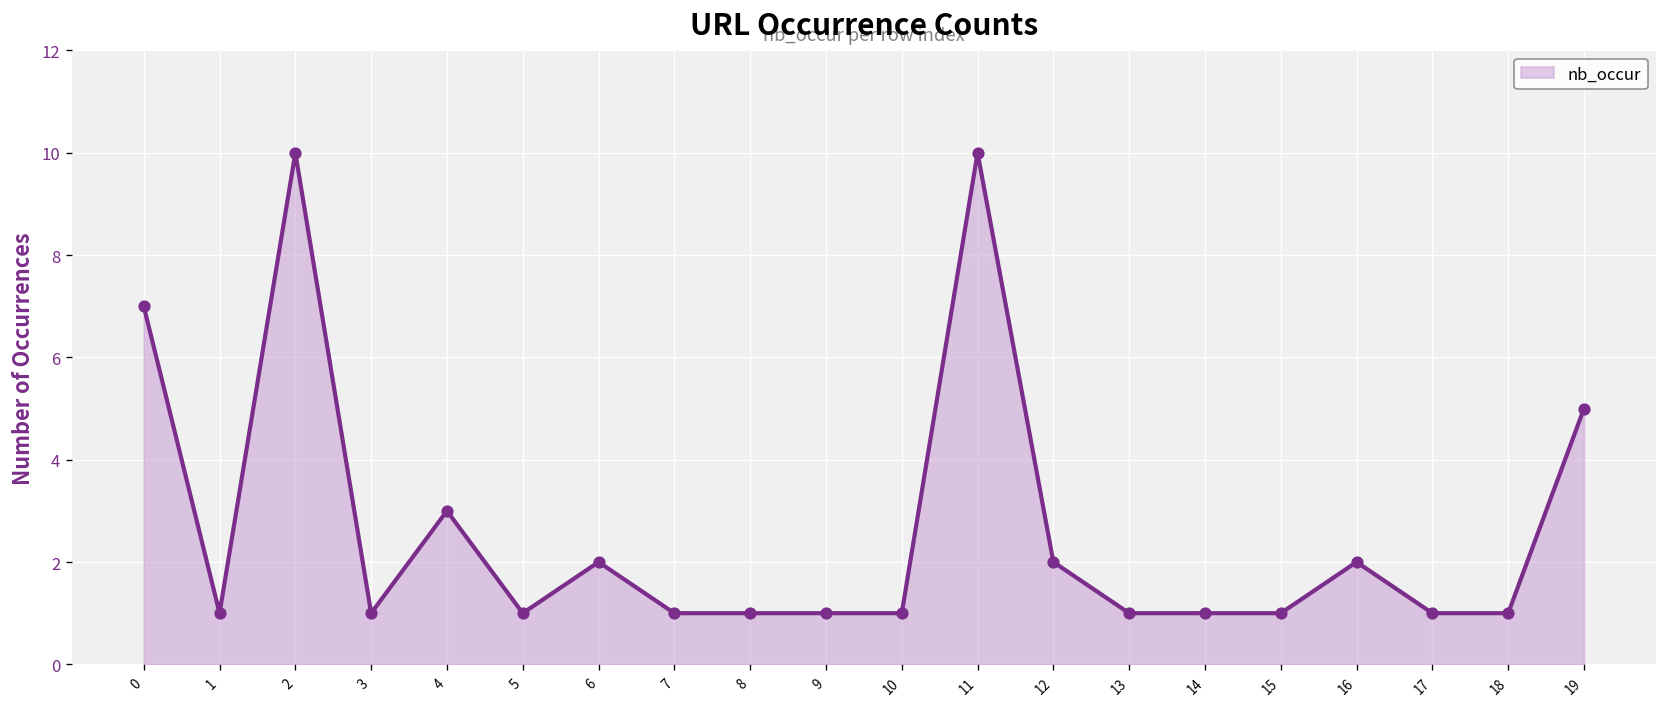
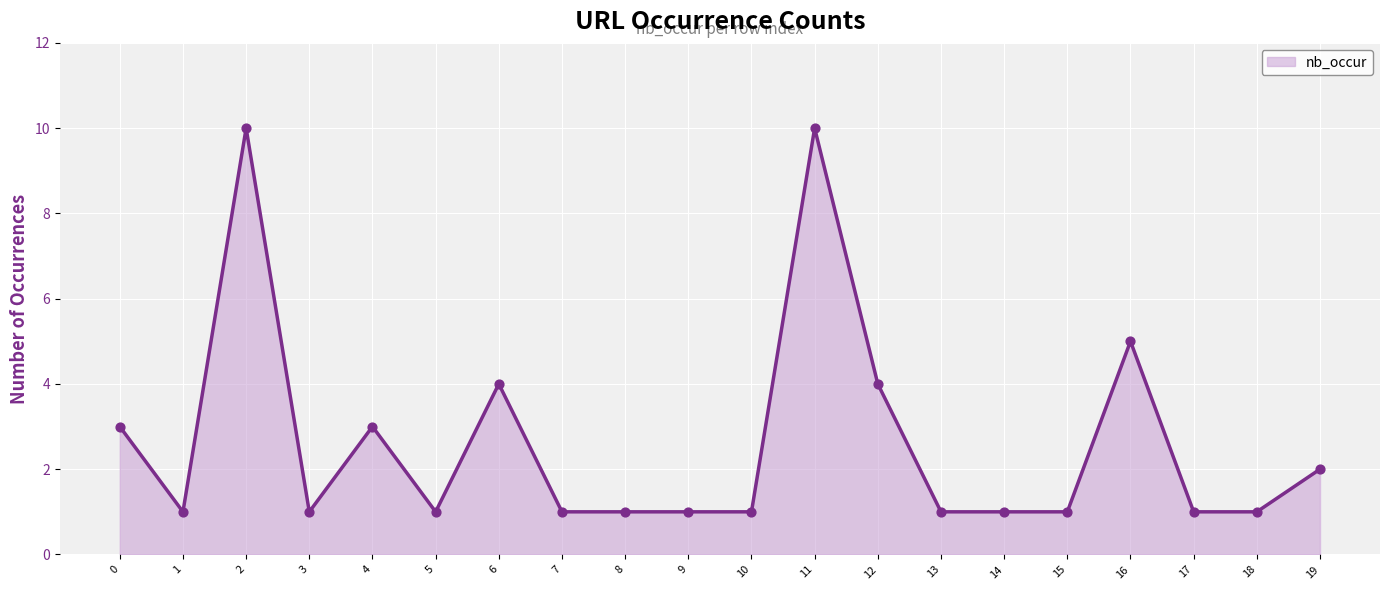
0: 7 -> 3
6: 2 -> 4
12: 2 -> 4
16: 2 -> 5
19: 5 -> 2
